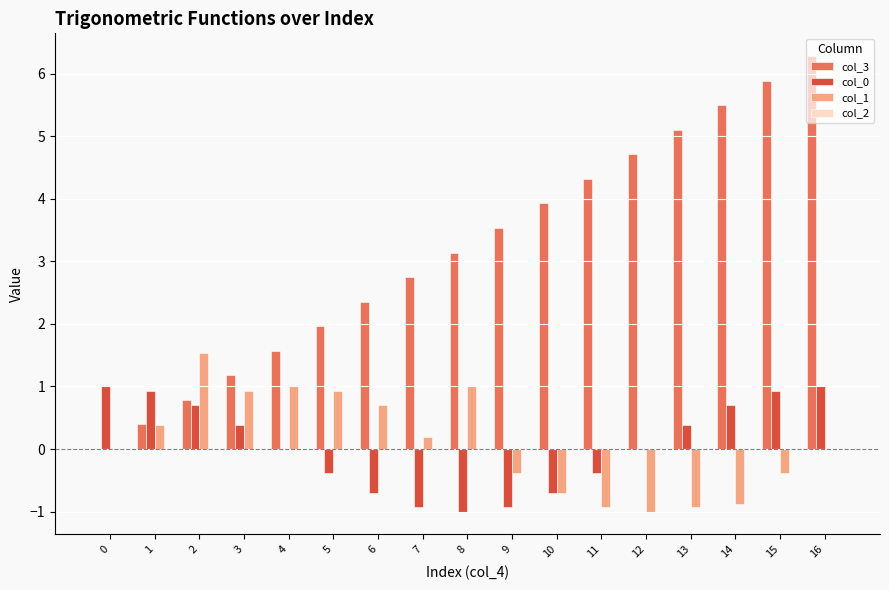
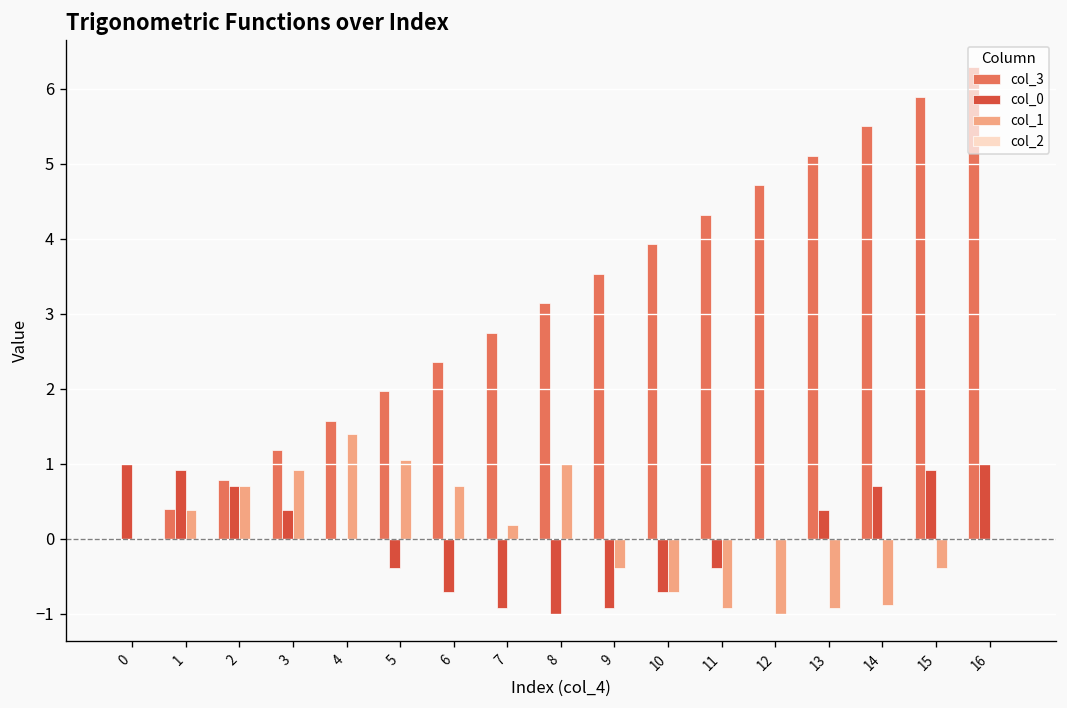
col_1, 2: 1.5 -> 0.7
col_1, 4: 1.0 -> 1.4
col_1, 5: 0.9 -> 1.1
